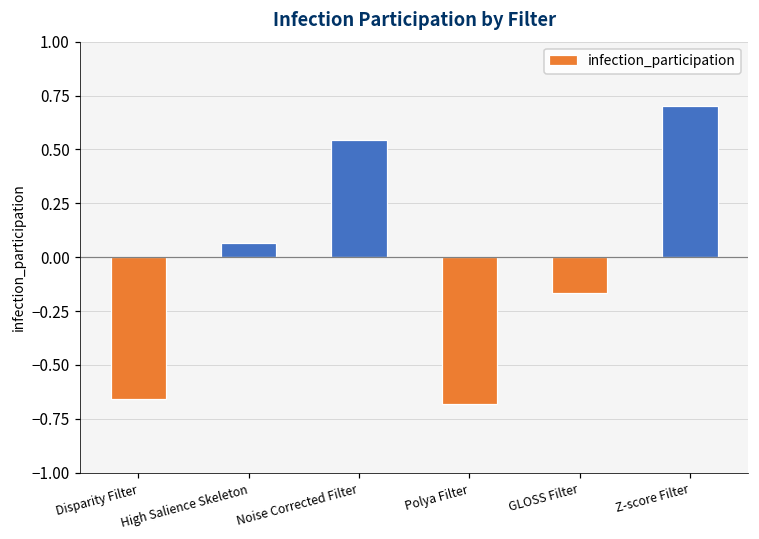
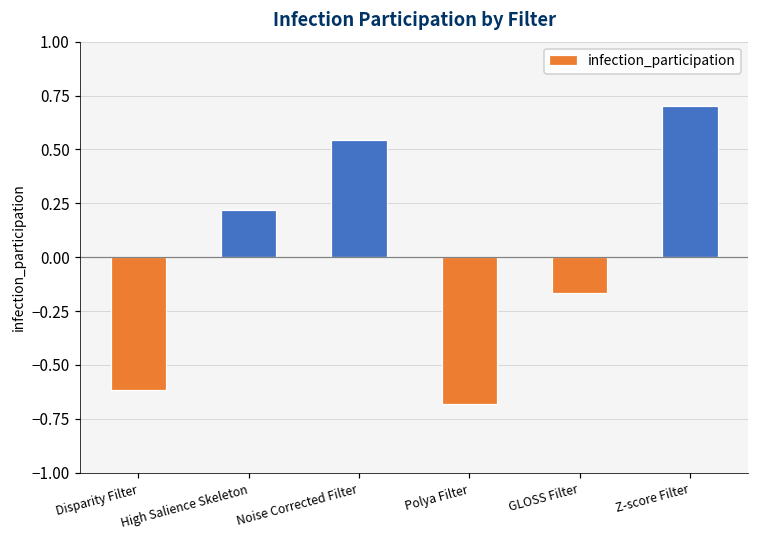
Disparity Filter: -0.66 -> -0.62
High Salience Skeleton: 0.07 -> 0.22
